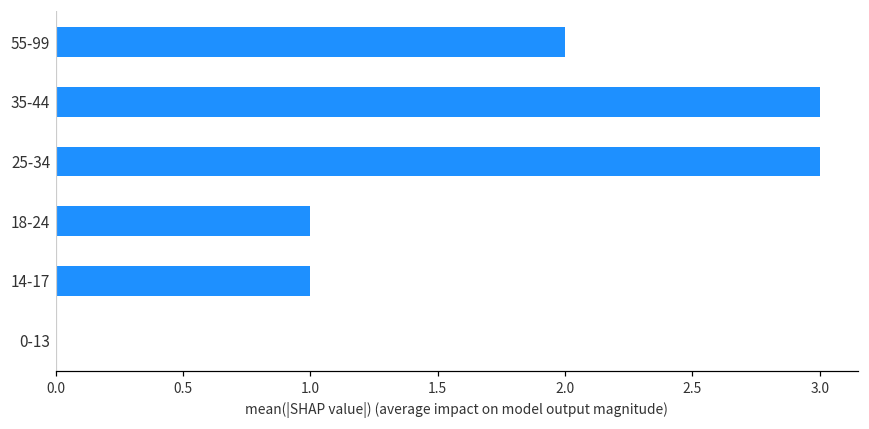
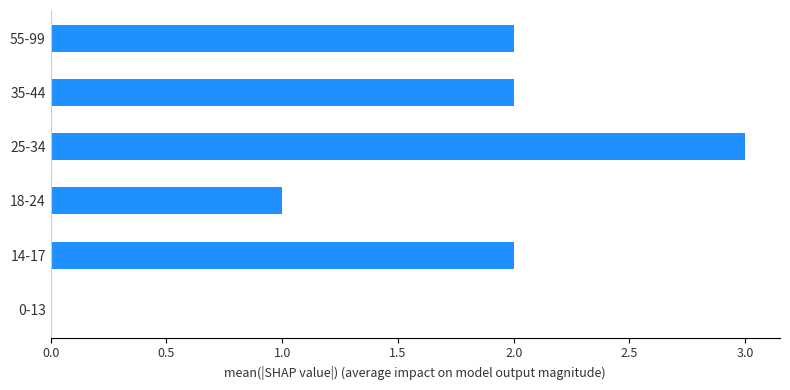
35-44: 3 -> 2
14-17: 1 -> 2
